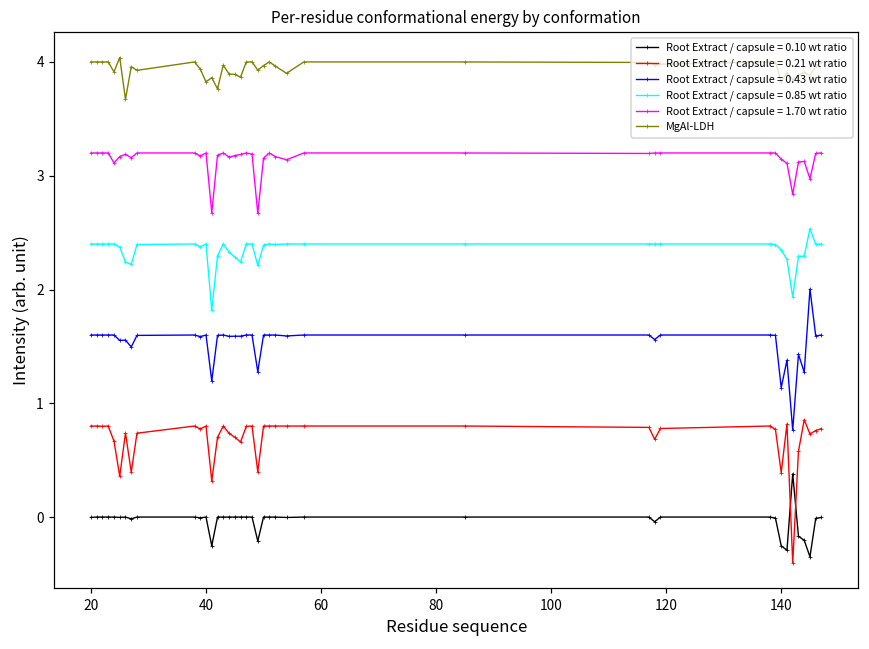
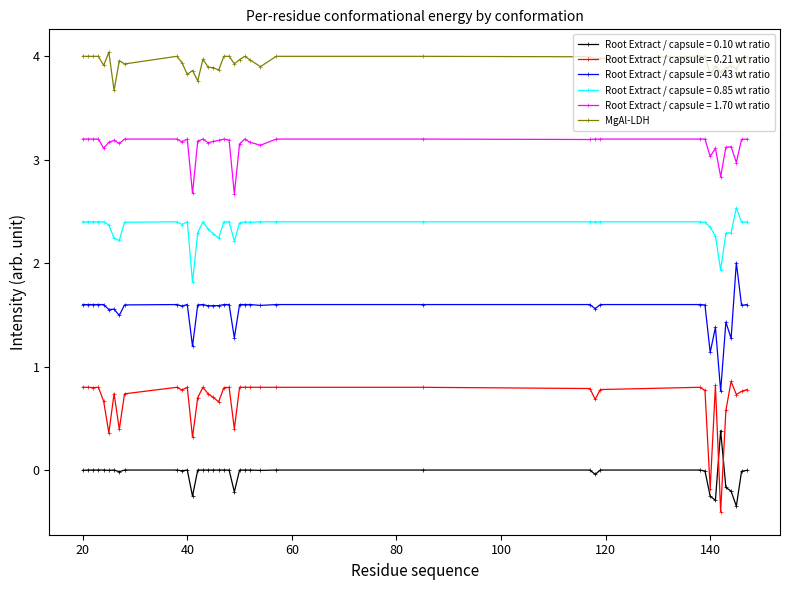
Root Extract / capsule = 0.21 wt ratio, 140: 0.39 -> -0.18
Root Extract / capsule = 1.70 wt ratio, 140: 3.14 -> 3.03
